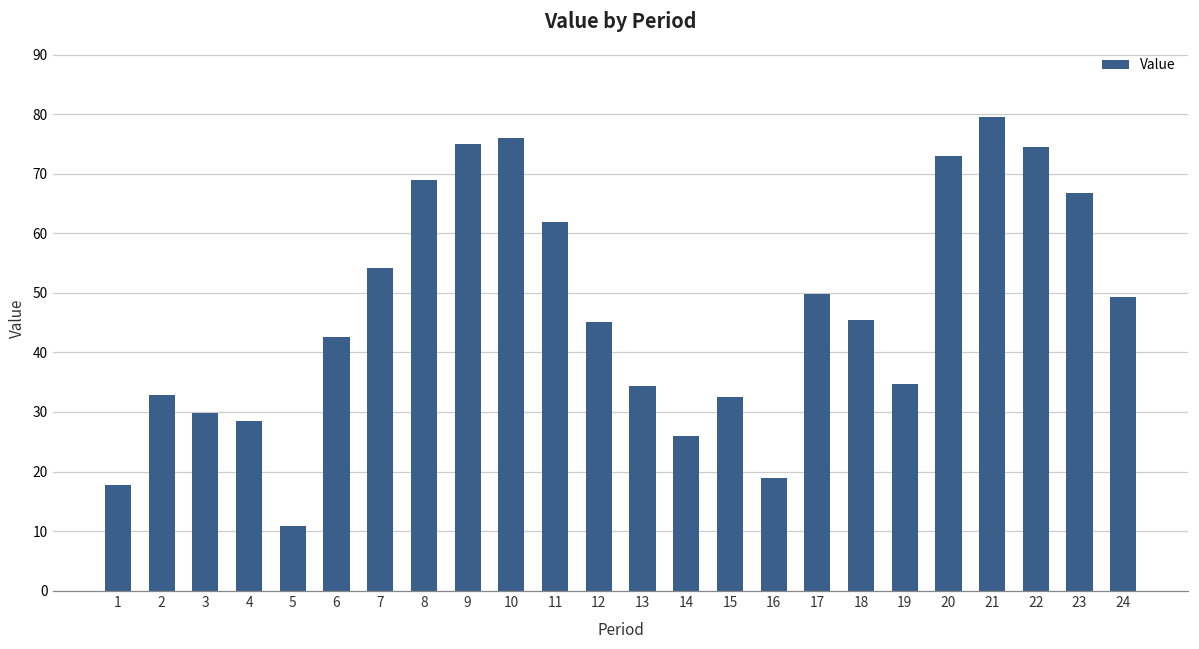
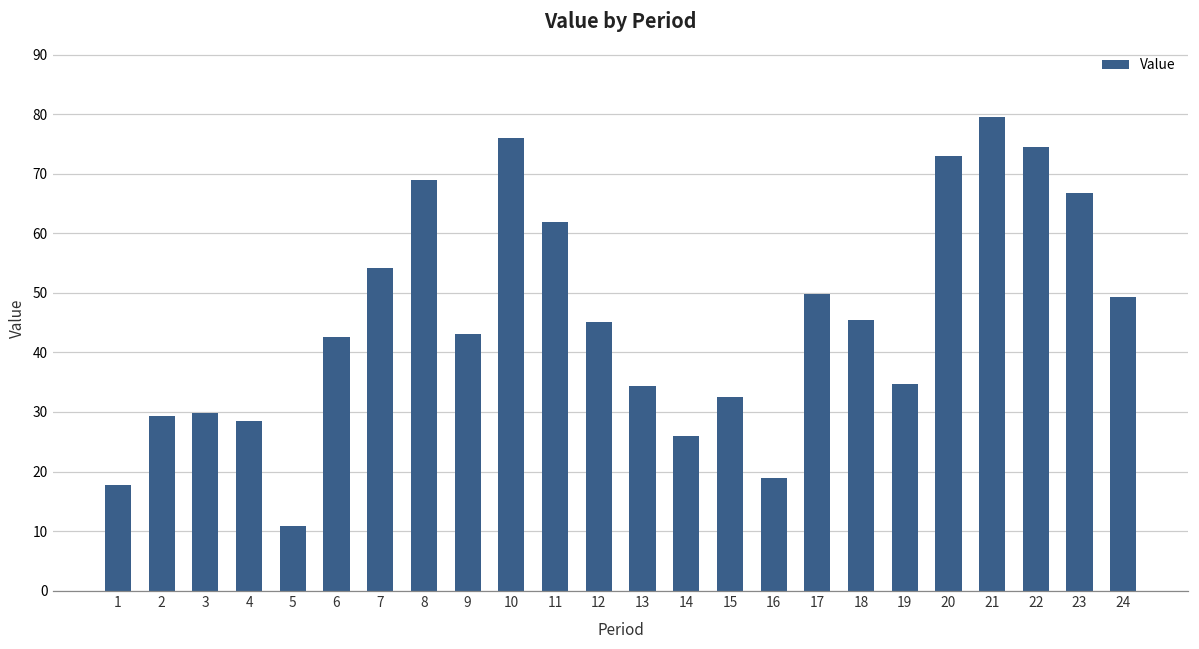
2: 33 -> 29
9: 75 -> 43
